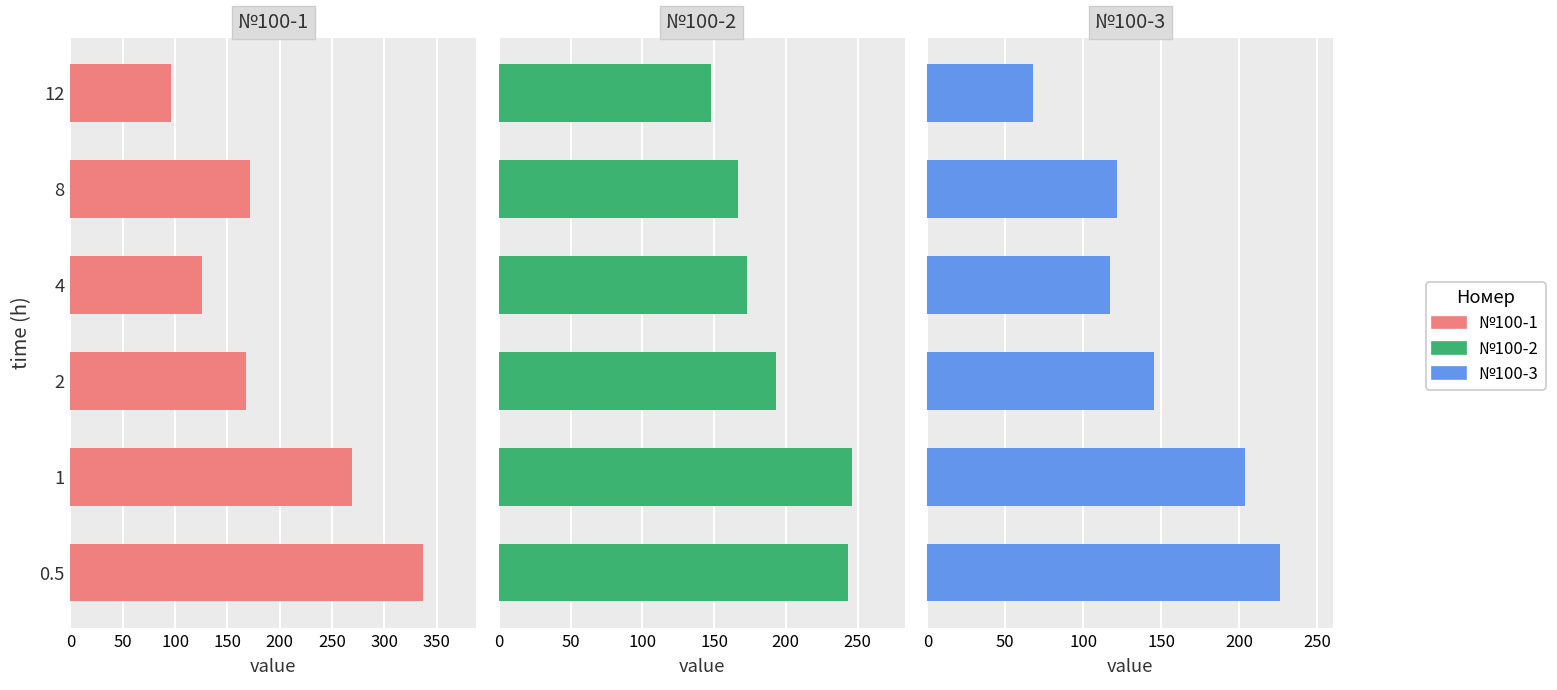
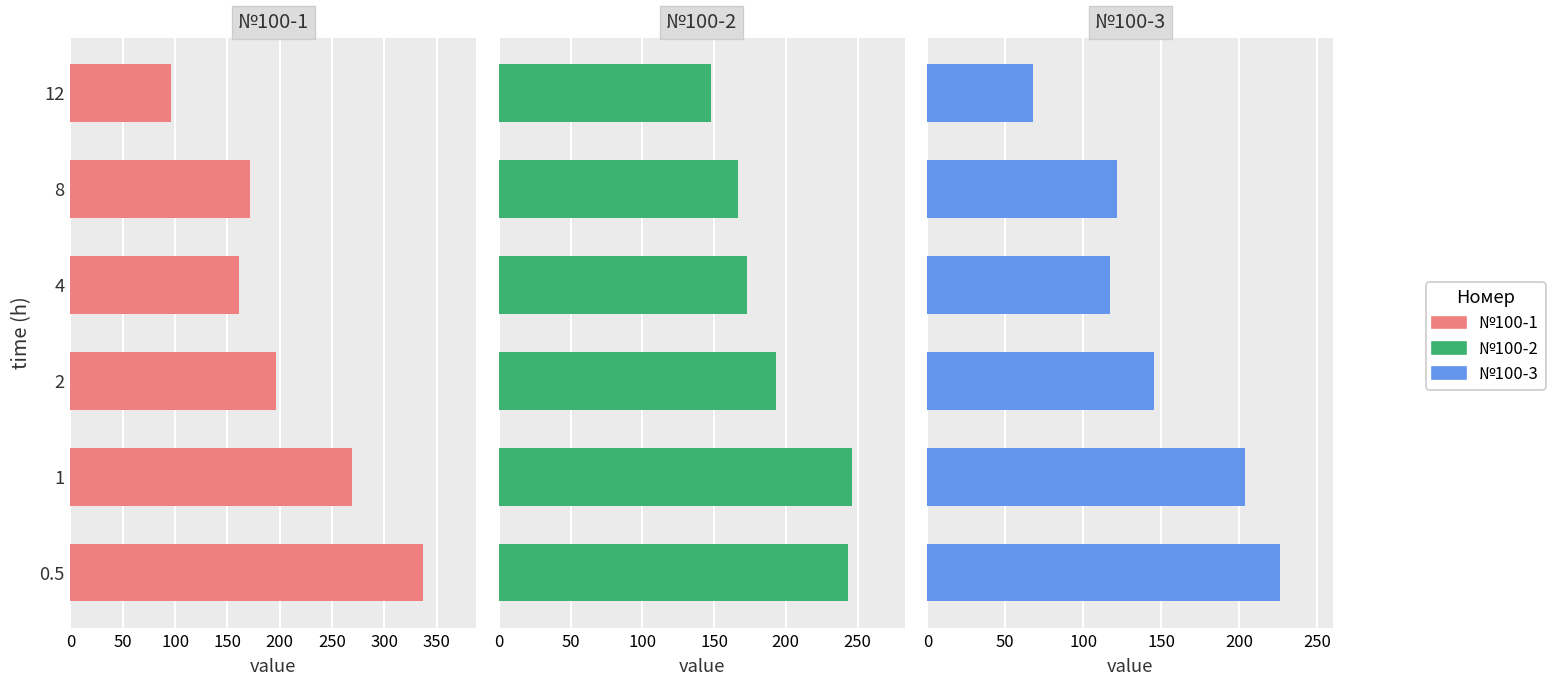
№100-1, 4: 130 -> 160
№100-1, 2: 170 -> 200
